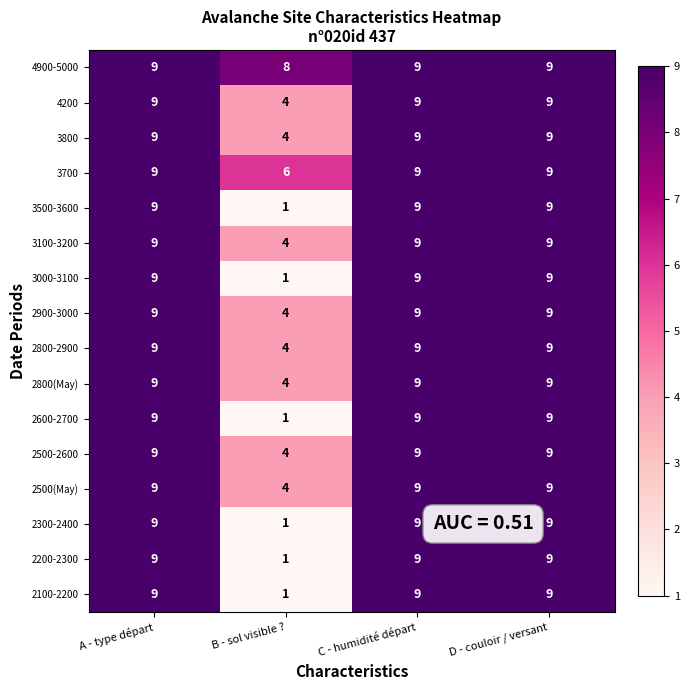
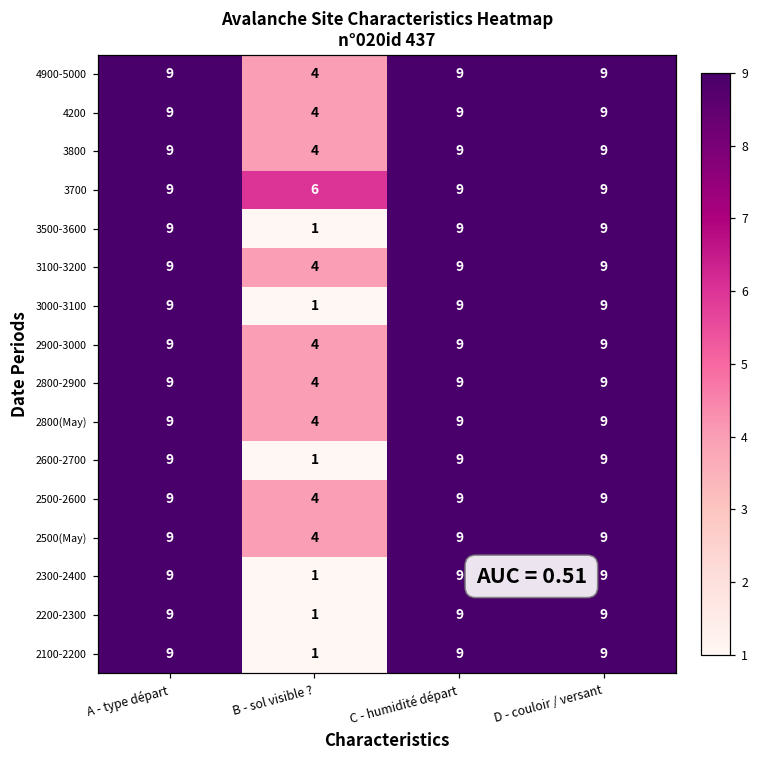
4900-5000, B - sol visible ?: 8 -> 4
